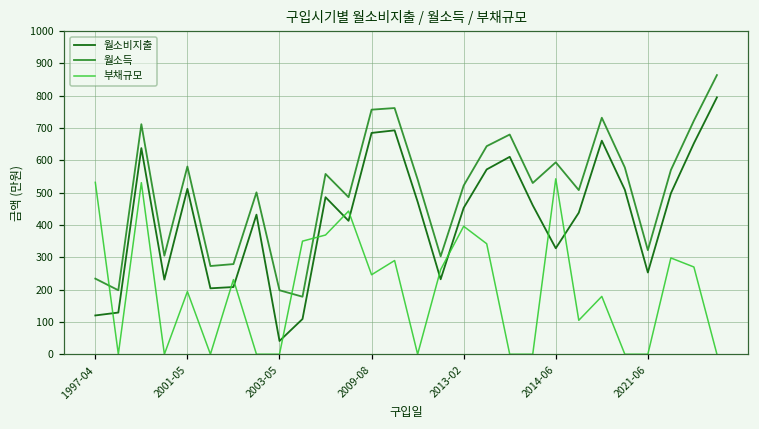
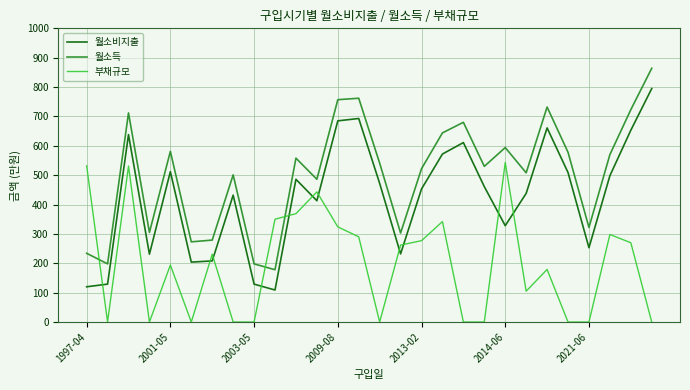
월소비지출, 2003-05: 40 -> 130
부채규모, 2009-08: 250 -> 320
부채규모, 2013-02: 400 -> 280
